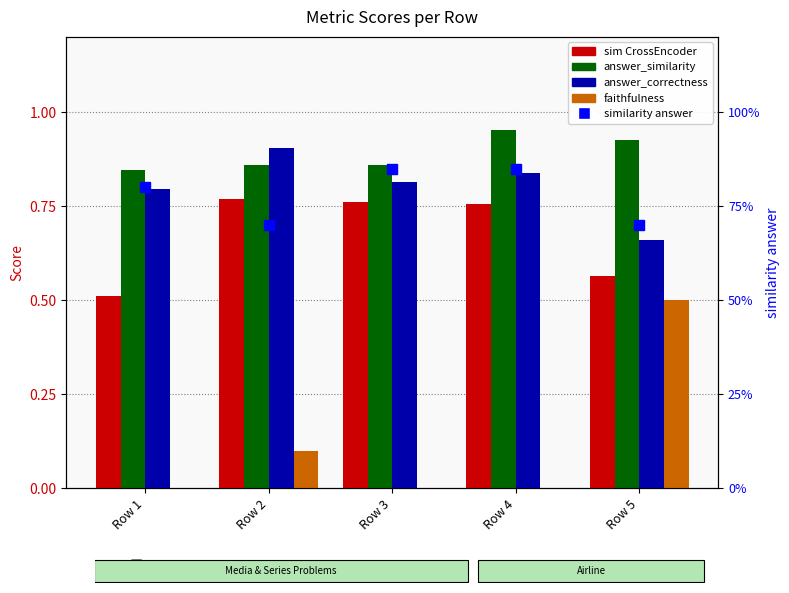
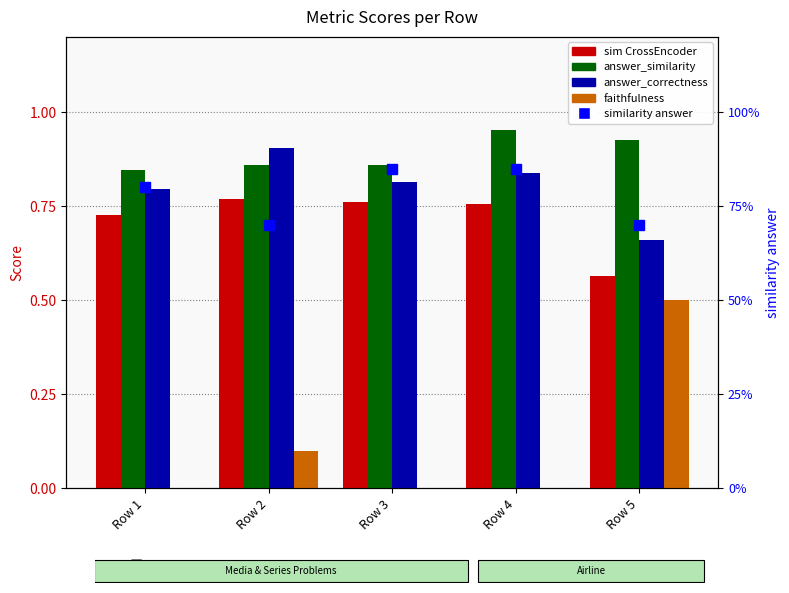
sim CrossEncoder, Row 1: 0.51 -> 0.73
